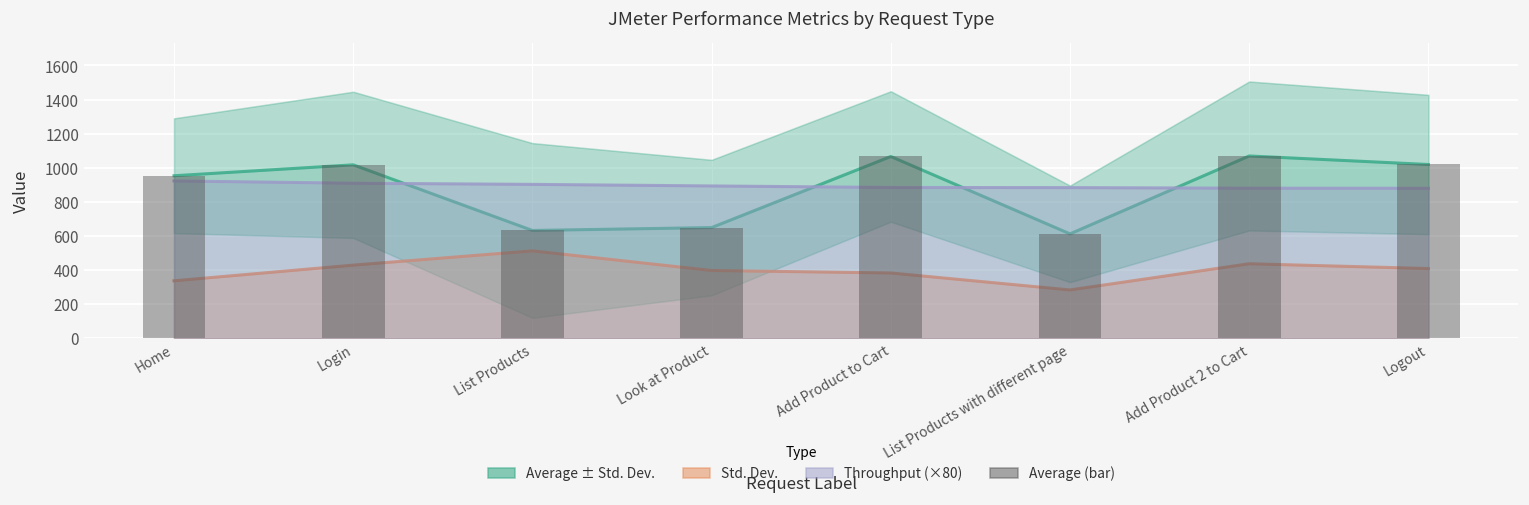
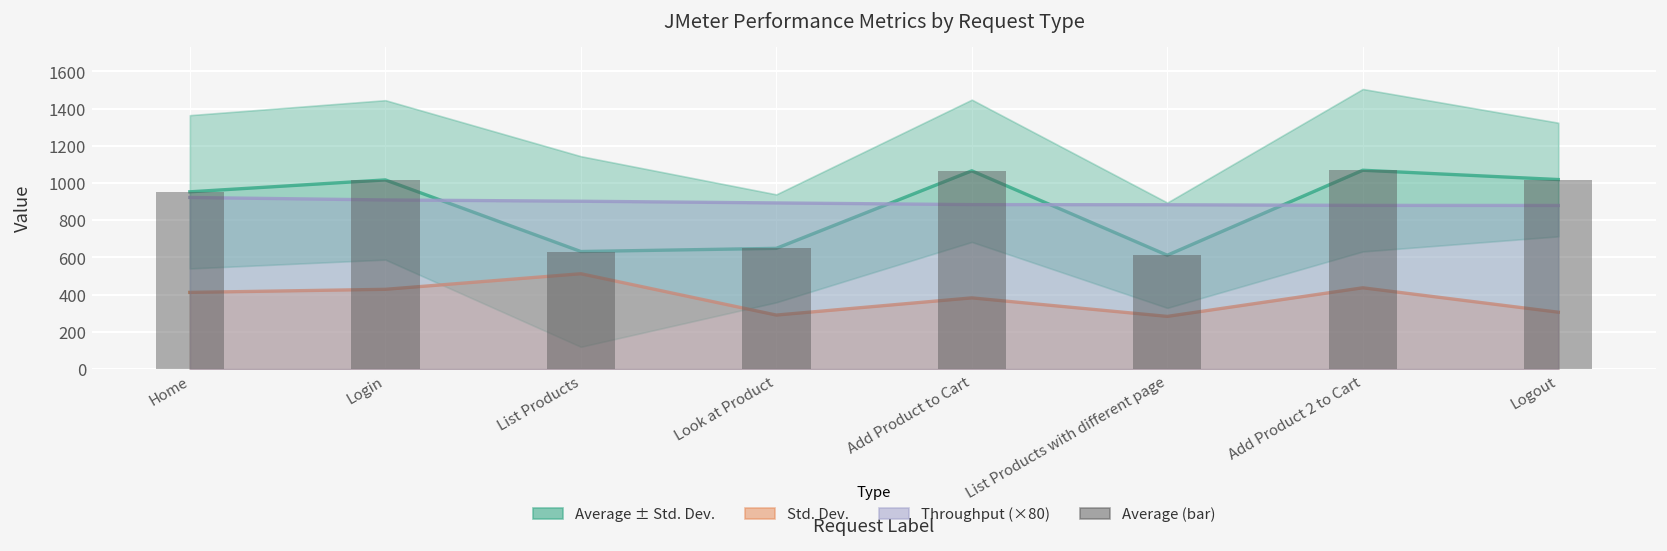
Std. Dev., Home: 340 -> 410
Std. Dev., Look at Product: 400 -> 290
Std. Dev., Logout: 410 -> 310
